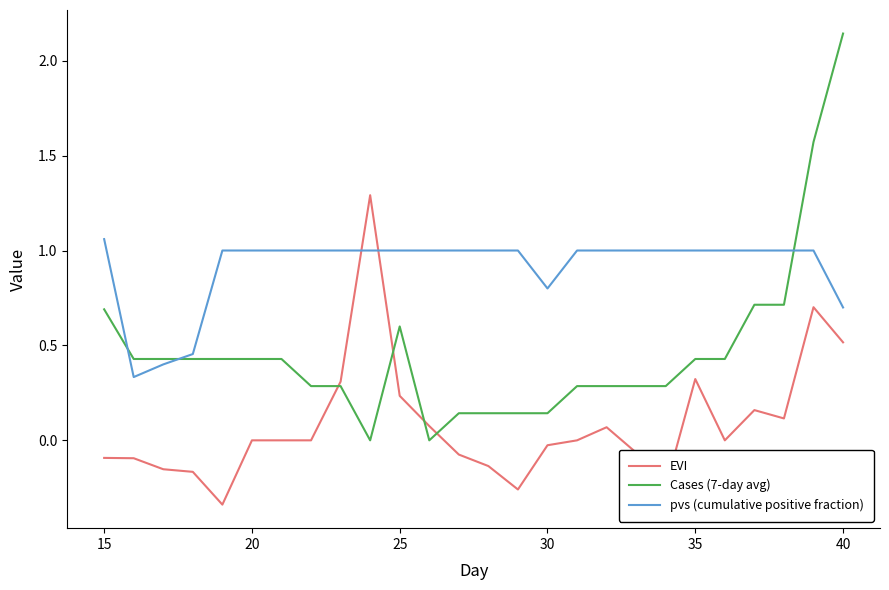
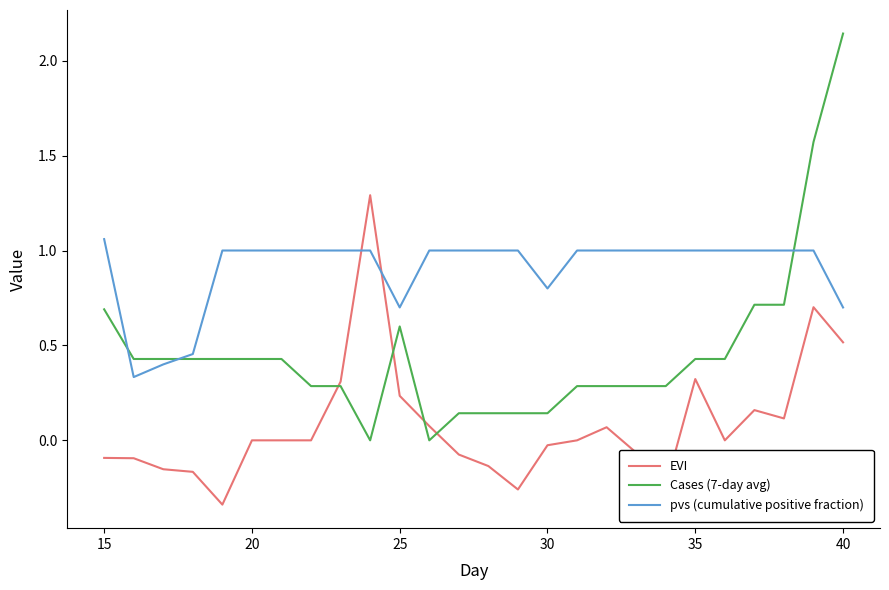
pvs (cumulative positive fraction), 25: 1.0 -> 0.7
